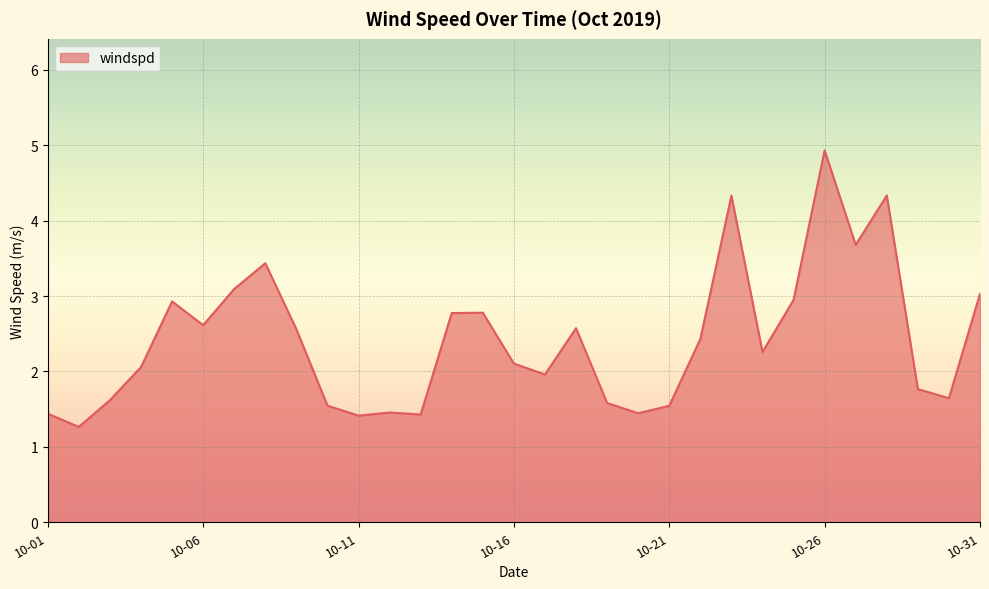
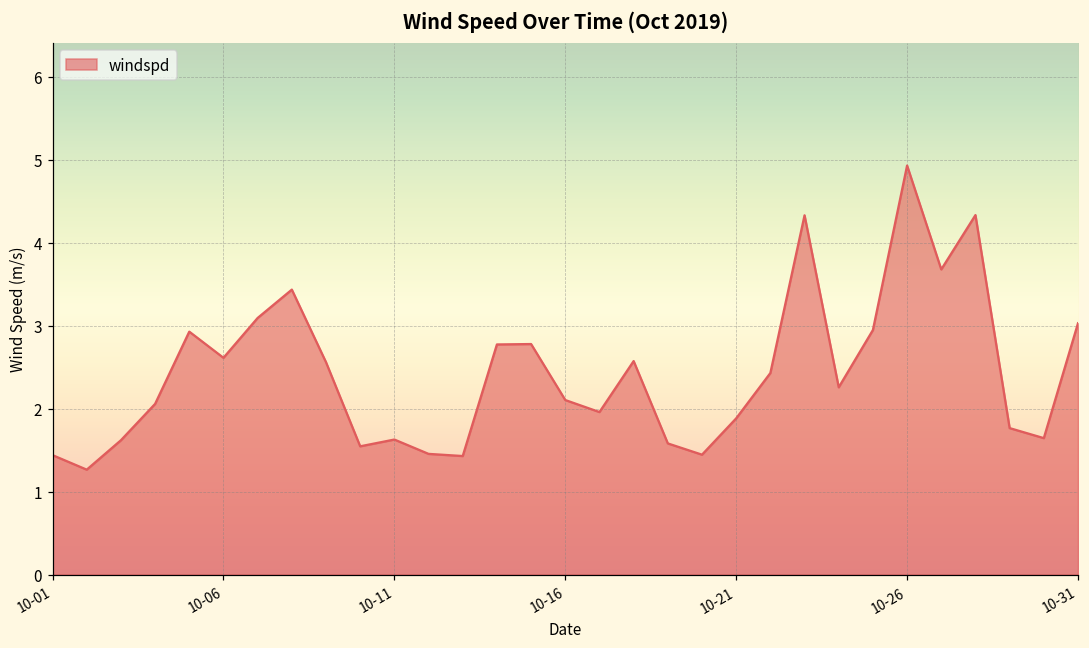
10-11: 1.4 -> 1.6
10-21: 1.5 -> 1.9
